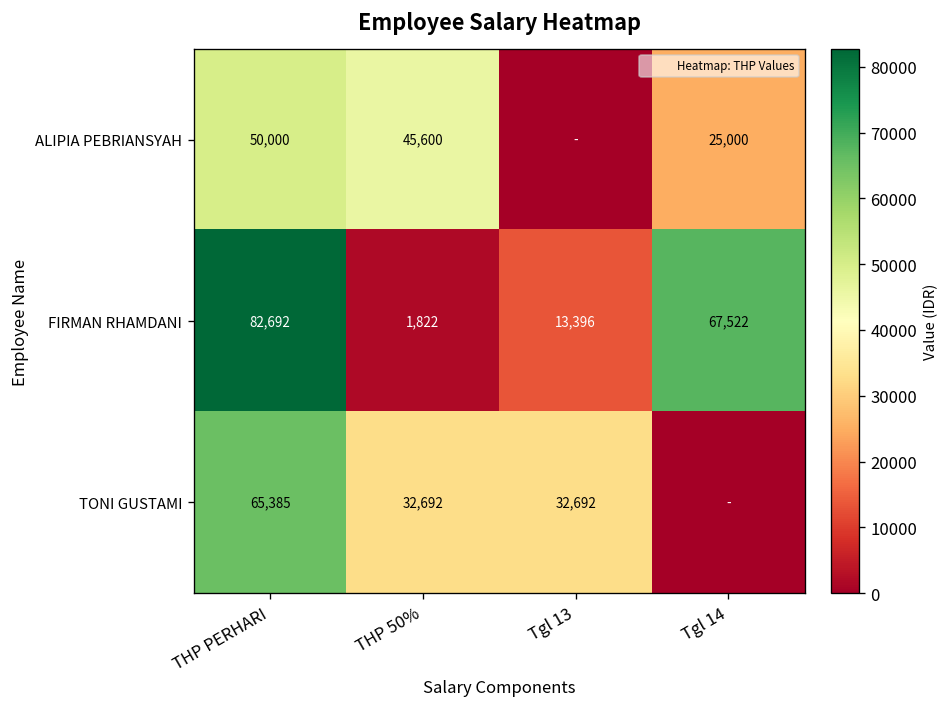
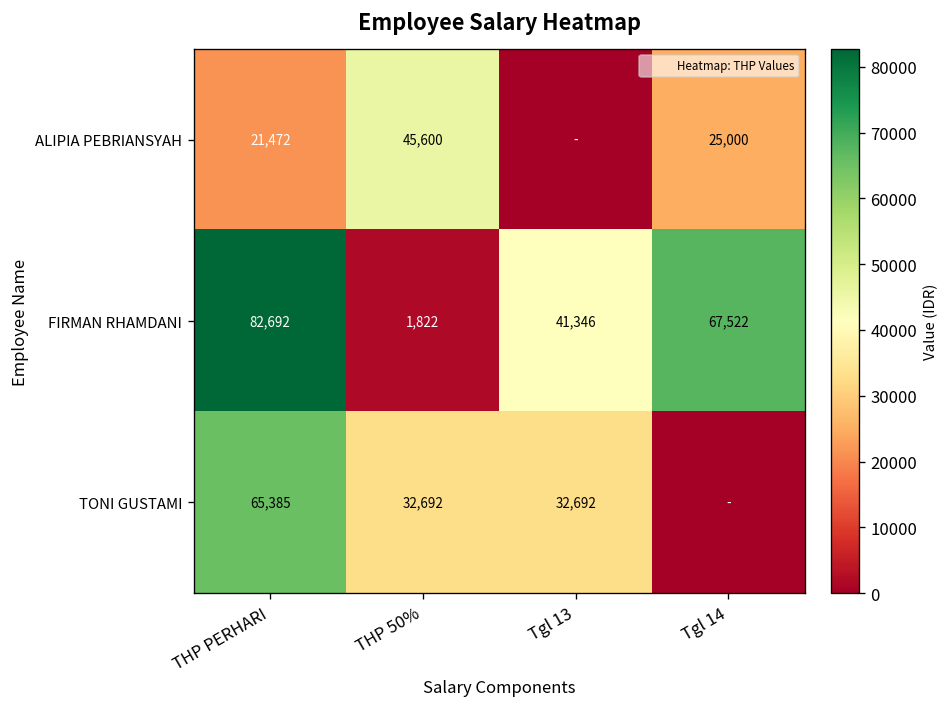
ALIPIA PEBRIANSYAH, THP PERHARI: 50,000 -> 21,472
FIRMAN RHAMDANI, Tgl 13: 13,396 -> 41,346
